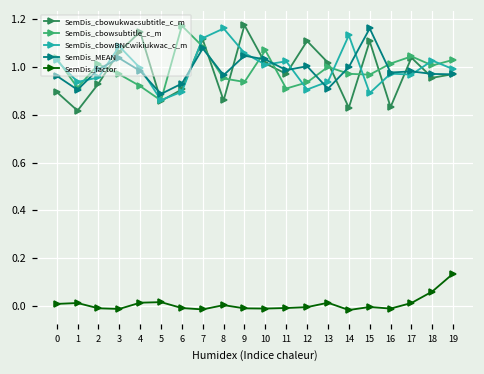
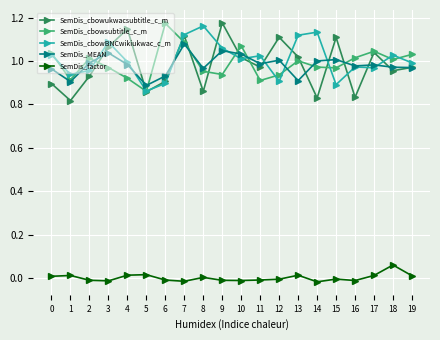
SemDis_cbowBNCwikiukwac_c_m, 13: 0.94 -> 1.12
SemDis_MEAN, 15: 1.16 -> 1.01
SemDis_factor, 19: 0.13 -> 0.01
